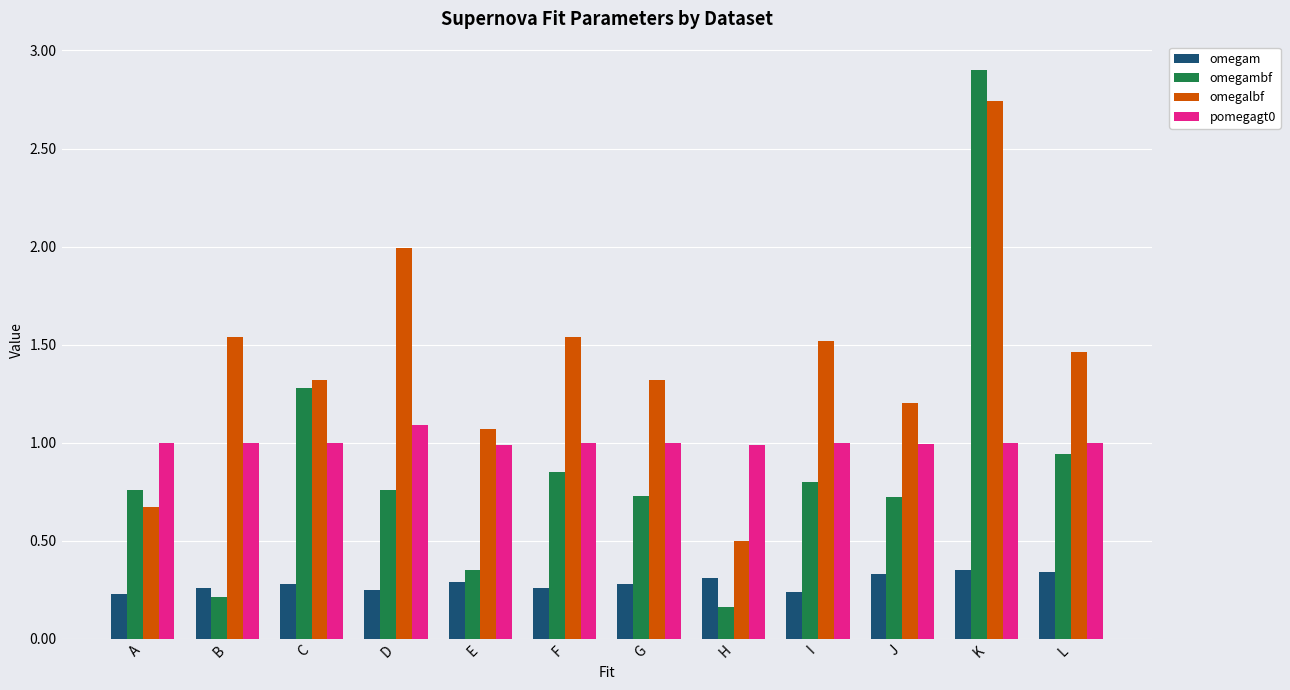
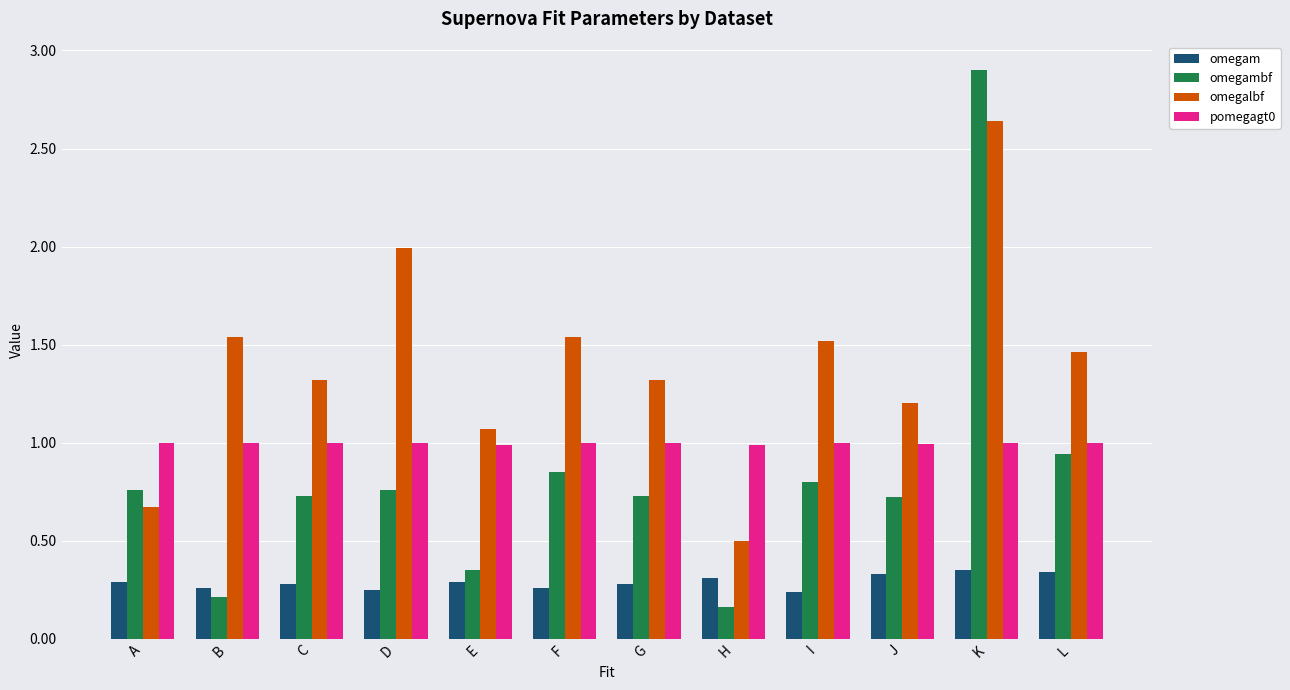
omegam, A: 0.23 -> 0.29
omegambf, C: 1.28 -> 0.73
pomegagt0, D: 1.09 -> 1.00
omegalbf, K: 2.74 -> 2.64
